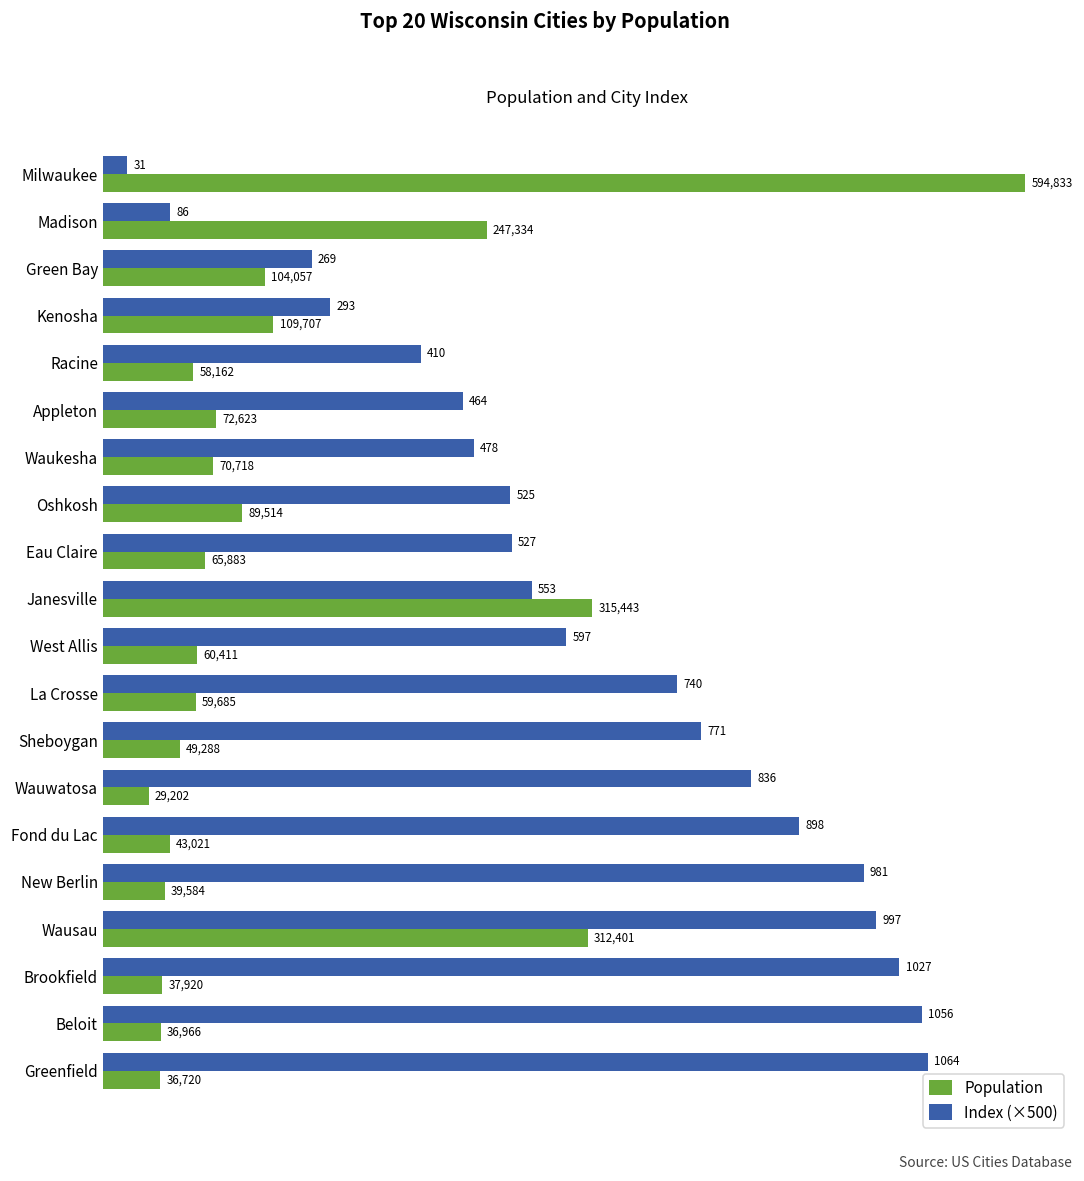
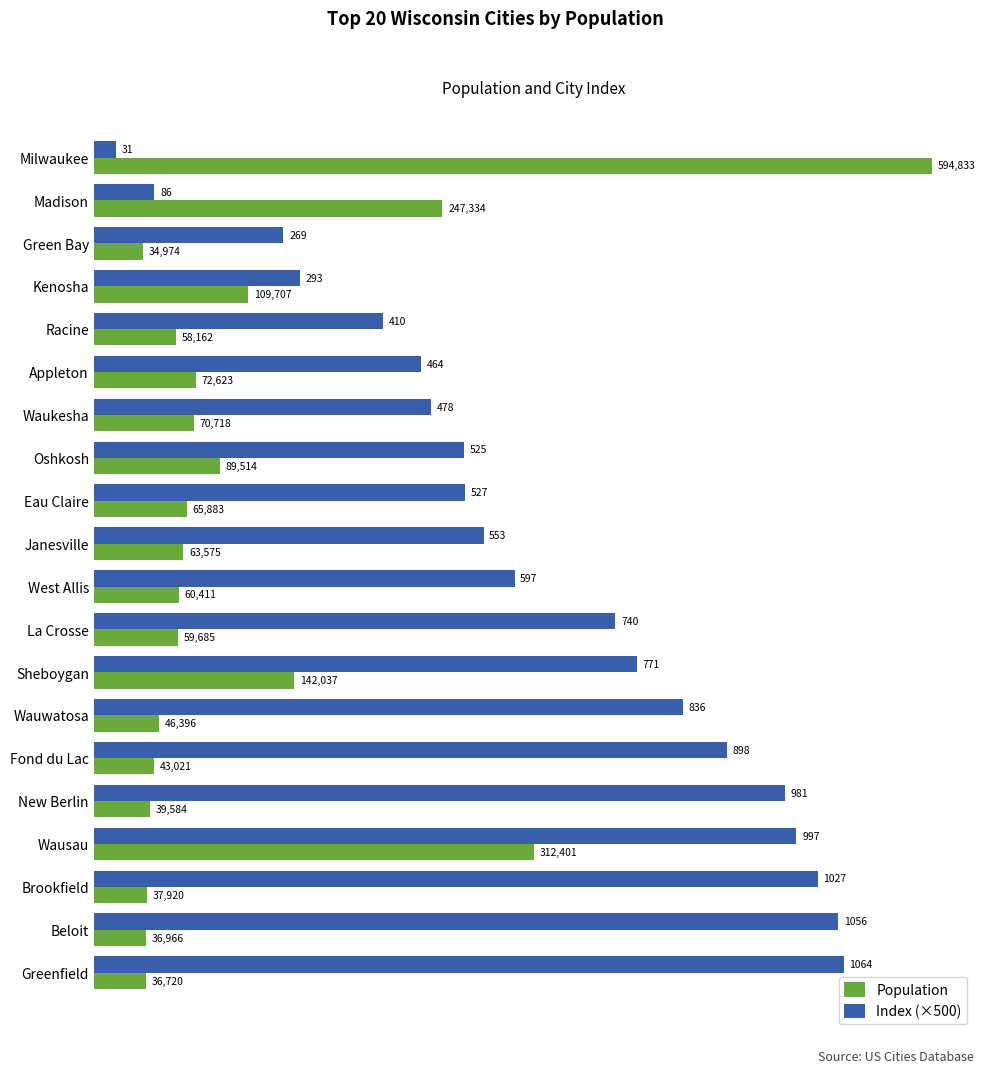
Population, Green Bay: 104,057 -> 34,974
Population, Janesville: 315,443 -> 63,575
Population, Sheboygan: 49,288 -> 142,037
Population, Wauwatosa: 29,202 -> 46,396
